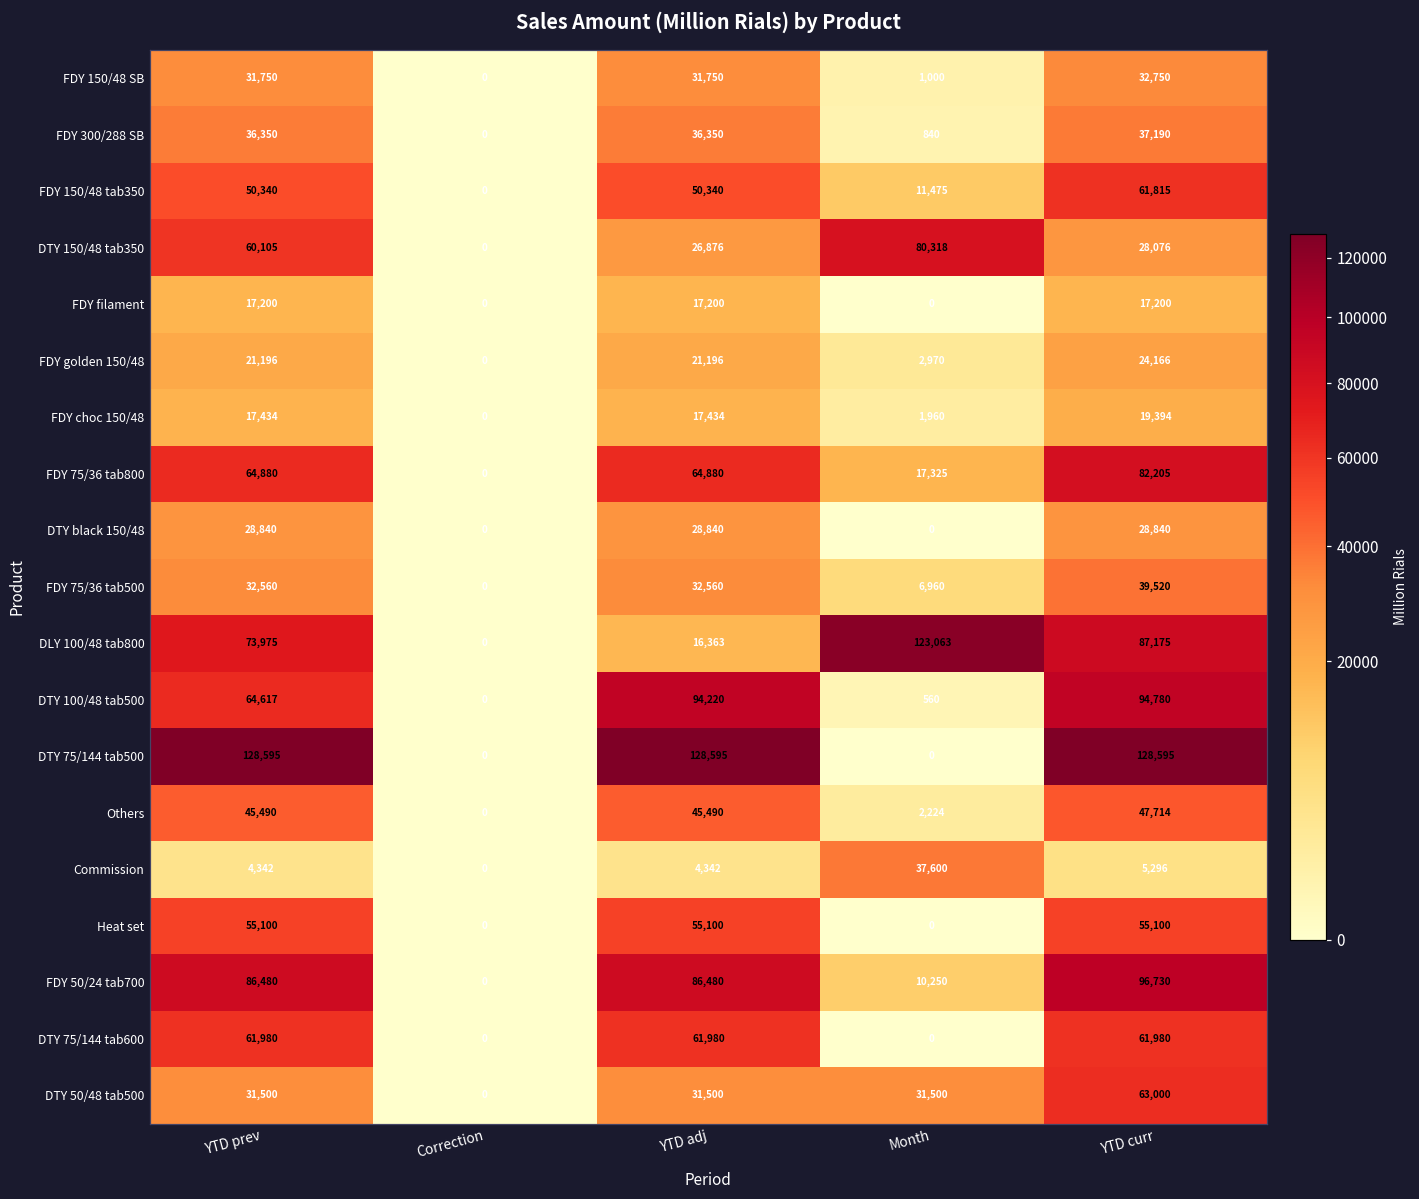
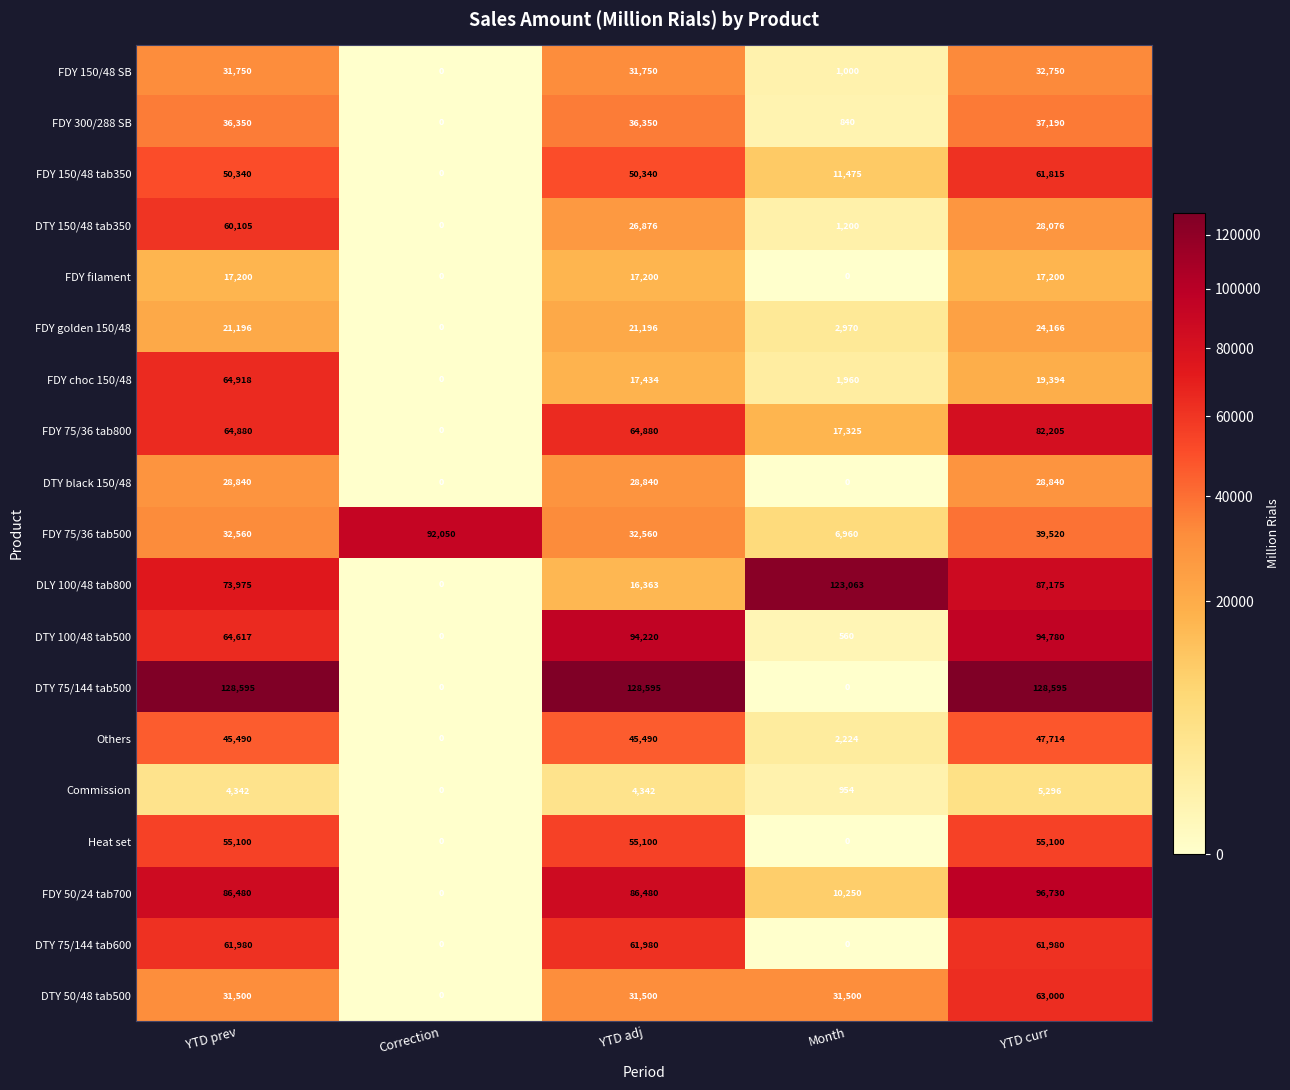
DTY 150/48 tab350, Month: 80,318 -> 1,200
FDY choc 150/48, YTD prev: 17,434 -> 64,918
FDY 75/36 tab500, Correction: 0 -> 92,050
Commission, Month: 37,600 -> 954
